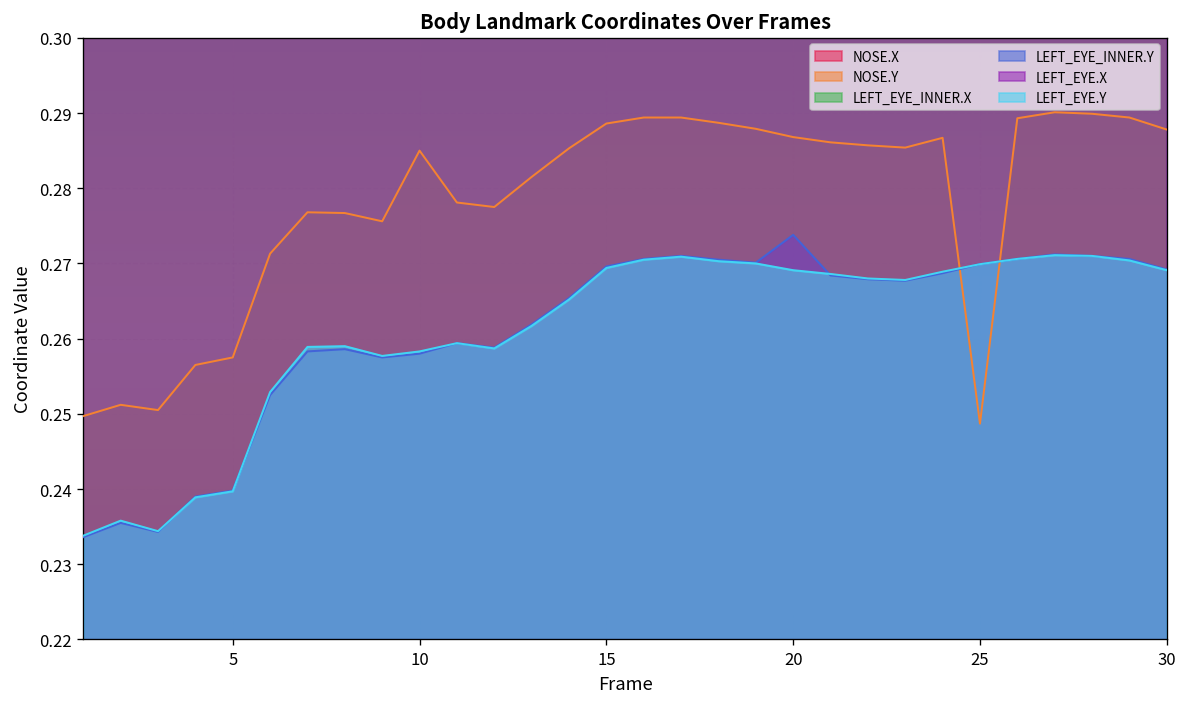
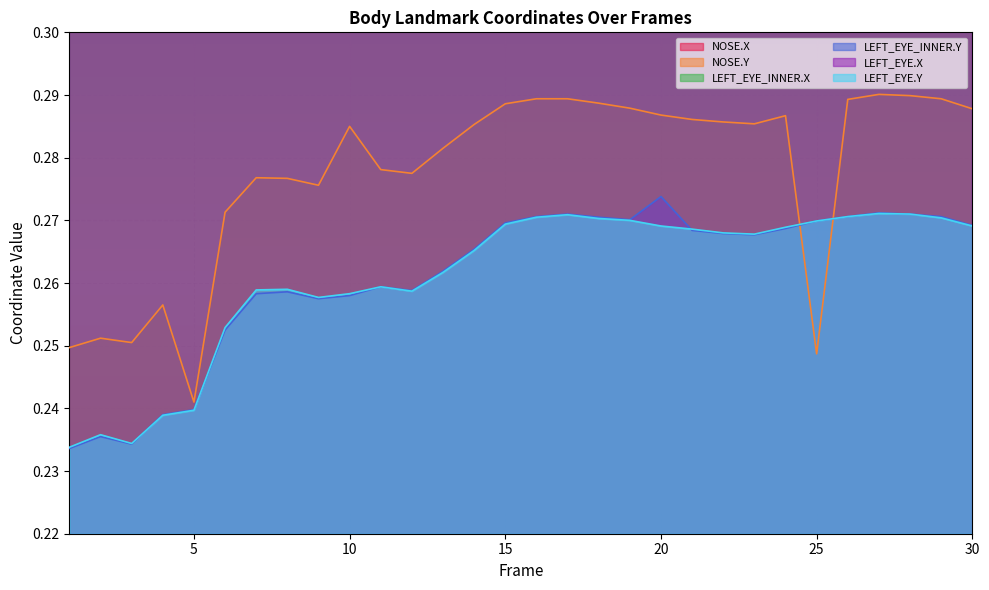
NOSE.Y, 5: 0.258 -> 0.241
